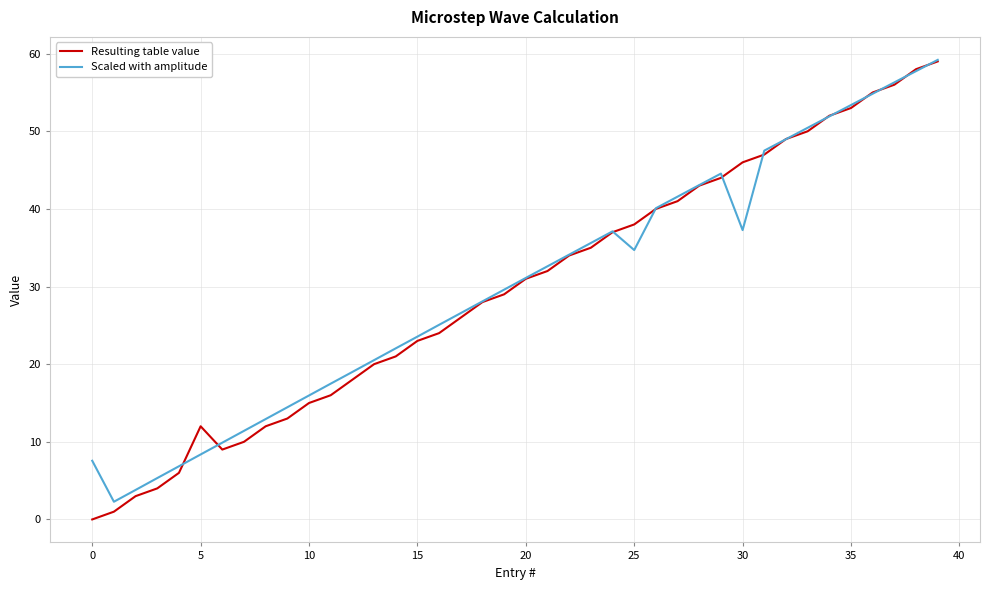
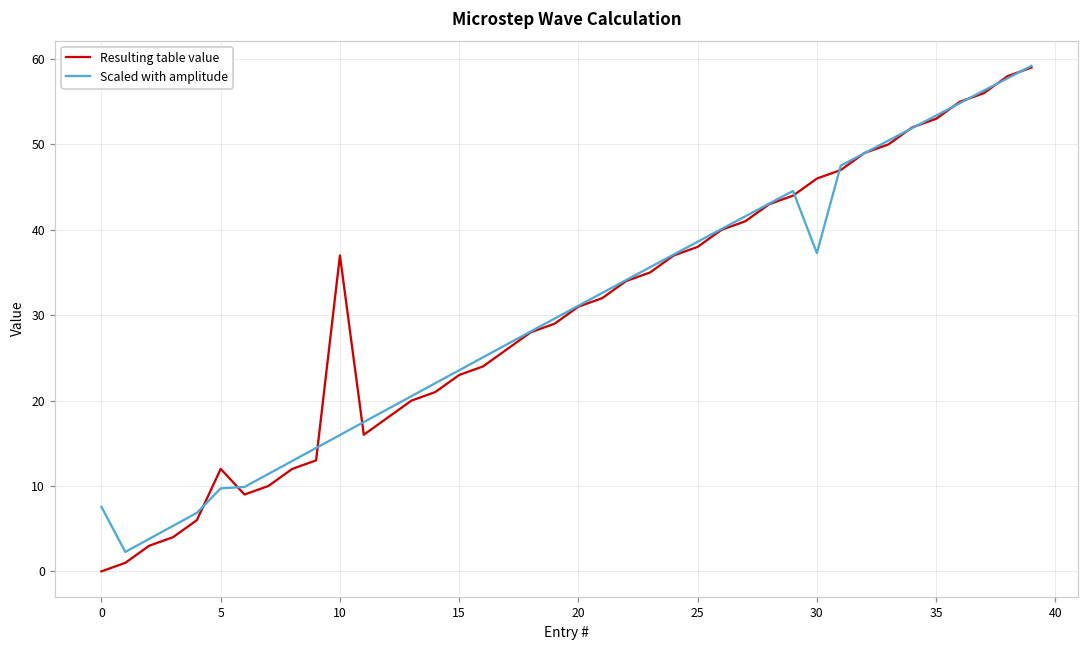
Scaled with amplitude, 5: 8 -> 10
Resulting table value, 10: 15 -> 37
Scaled with amplitude, 25: 35 -> 39
